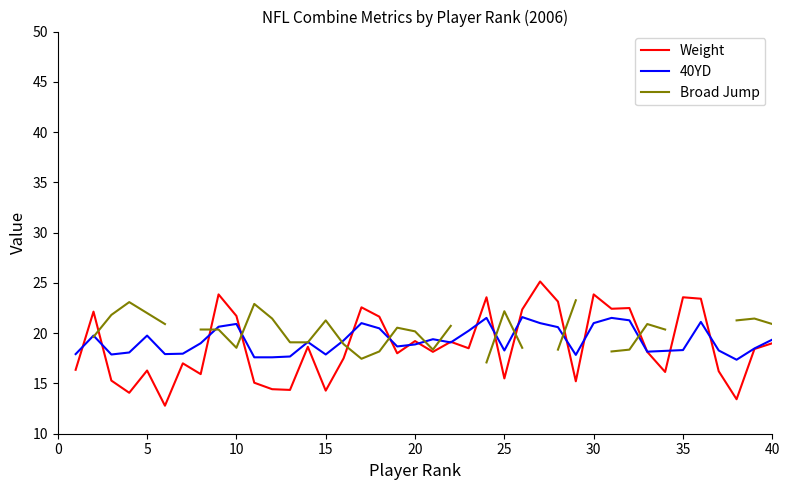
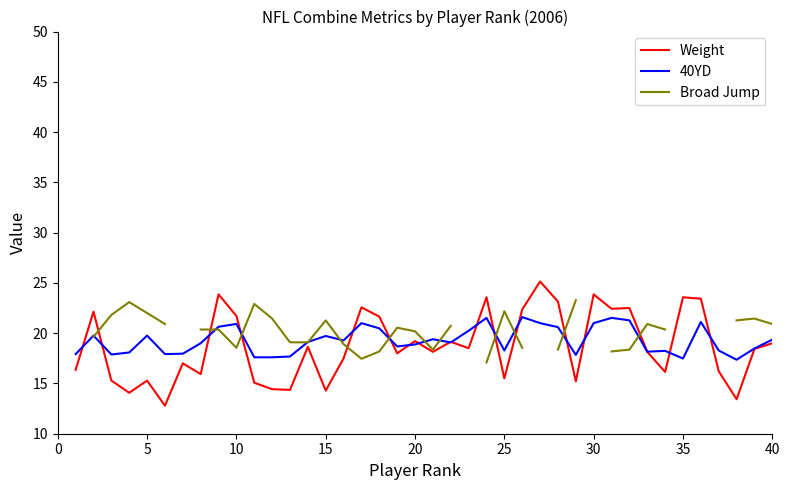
Weight, 5: 16.3 -> 15.3
40YD, 15: 17.9 -> 19.7
40YD, 35: 18.3 -> 17.5
